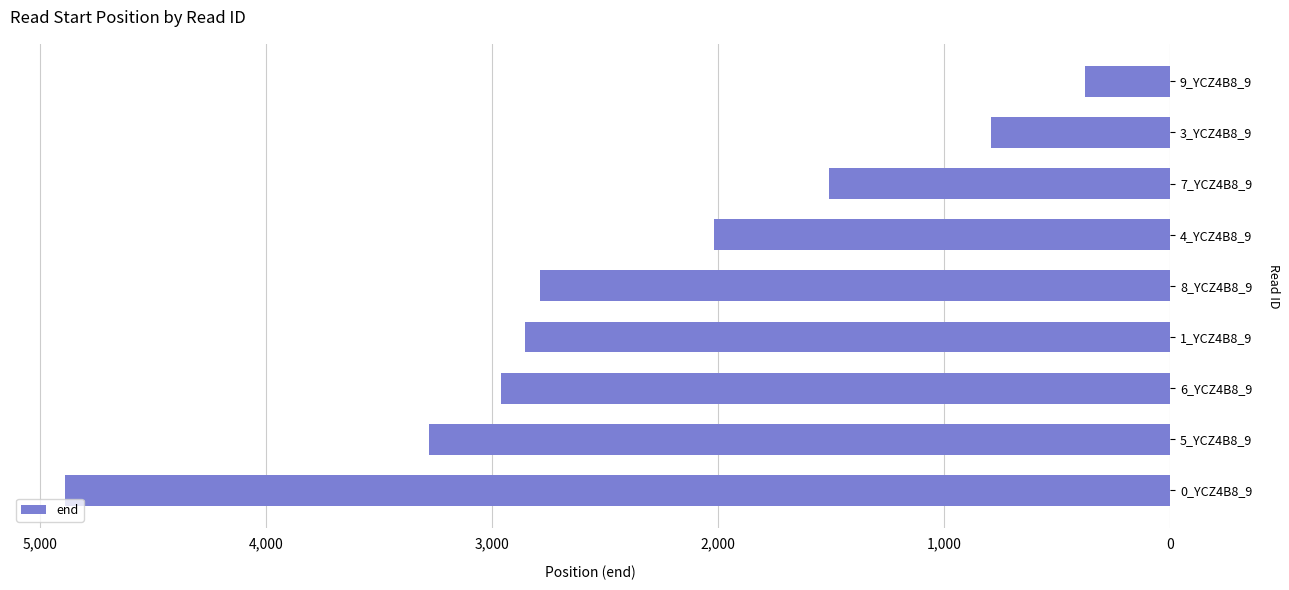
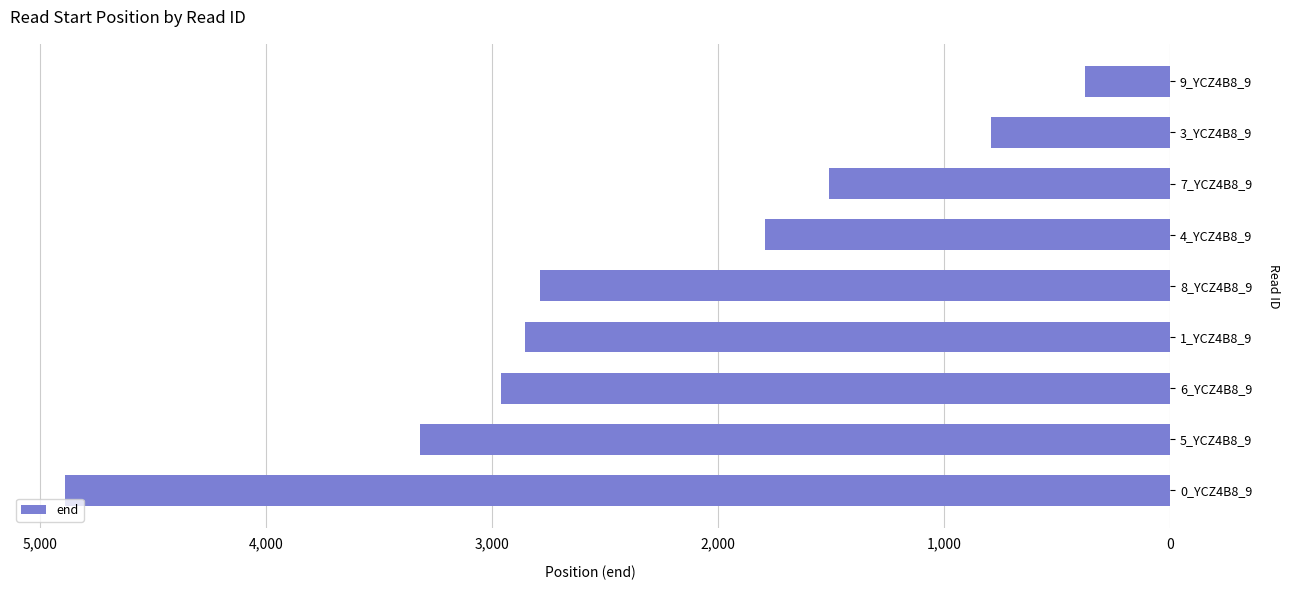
4_YCZ4B8_9: 2,020 -> 1,790
5_YCZ4B8_9: 3,280 -> 3,320
